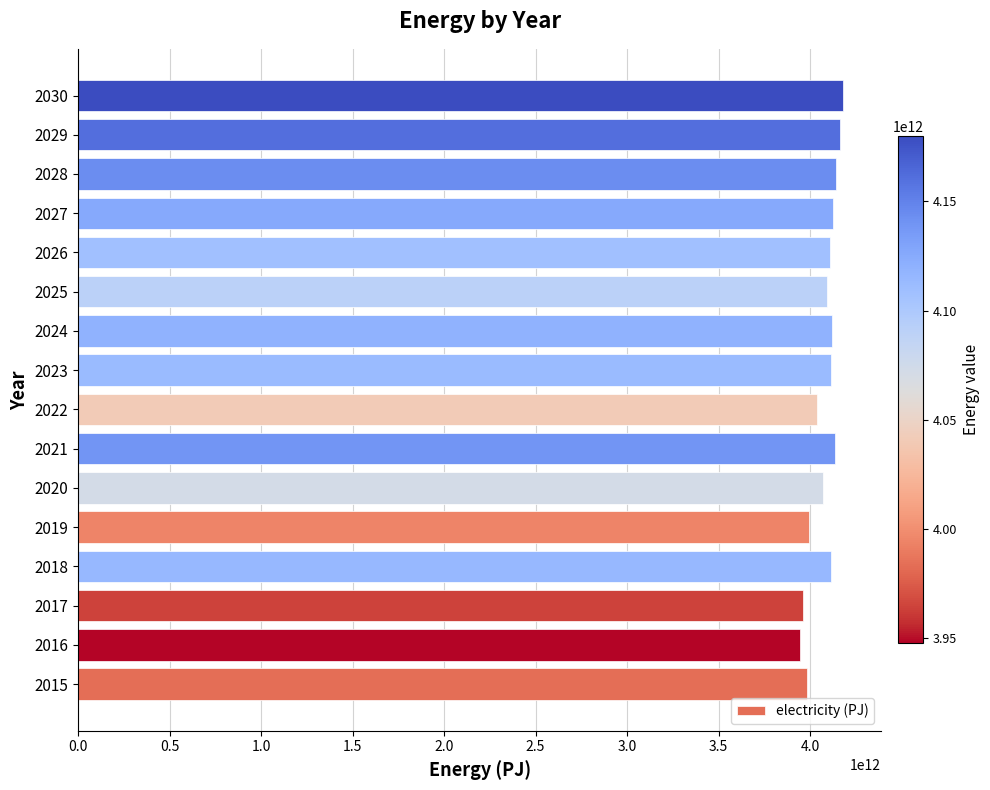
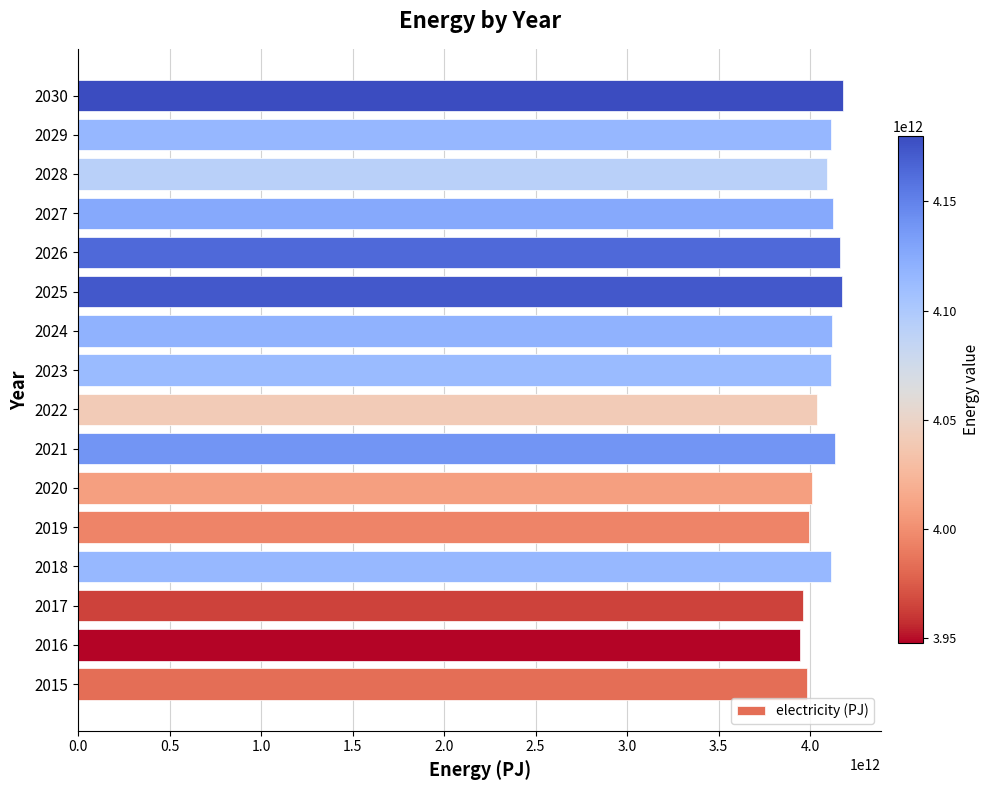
2029: 4160000000000 -> 4120000000000
2028: 4140000000000 -> 4090000000000
2026: 4110000000000 -> 4160000000000
2025: 4090000000000 -> 4170000000000
2020: 4070000000000 -> 4010000000000
